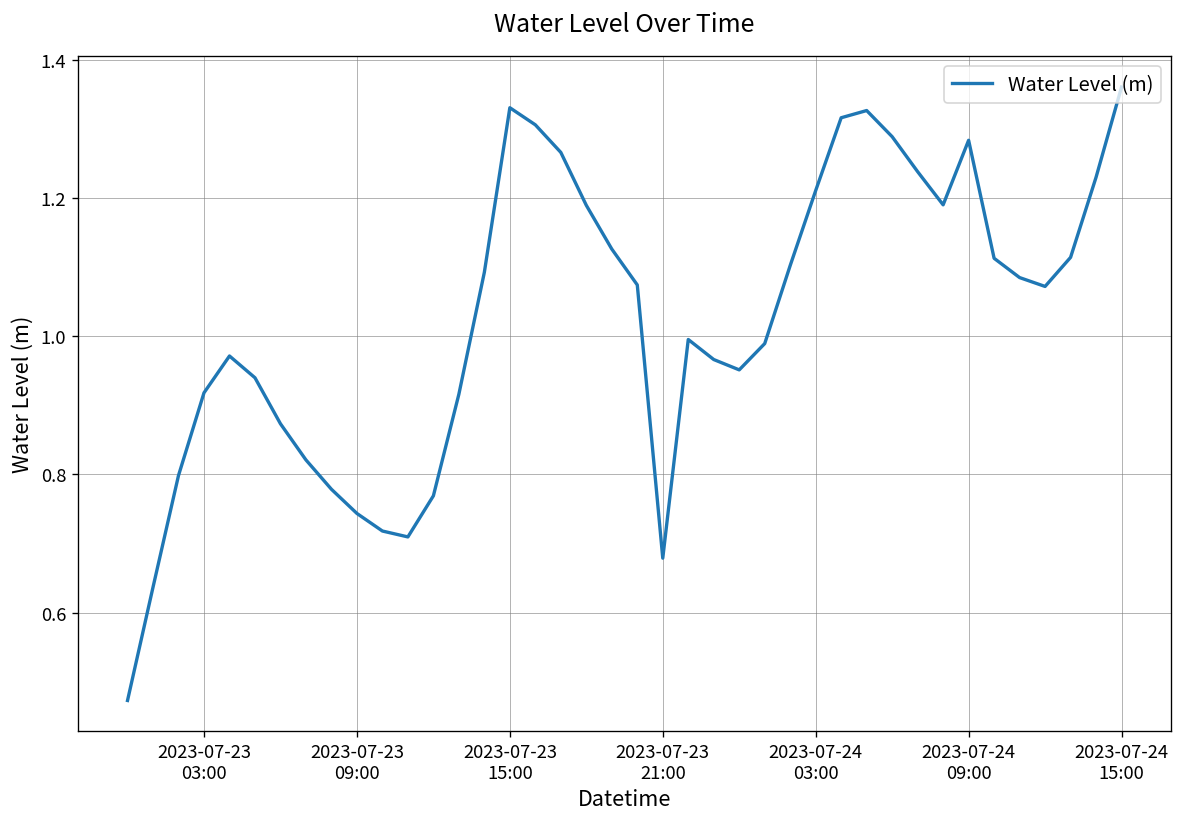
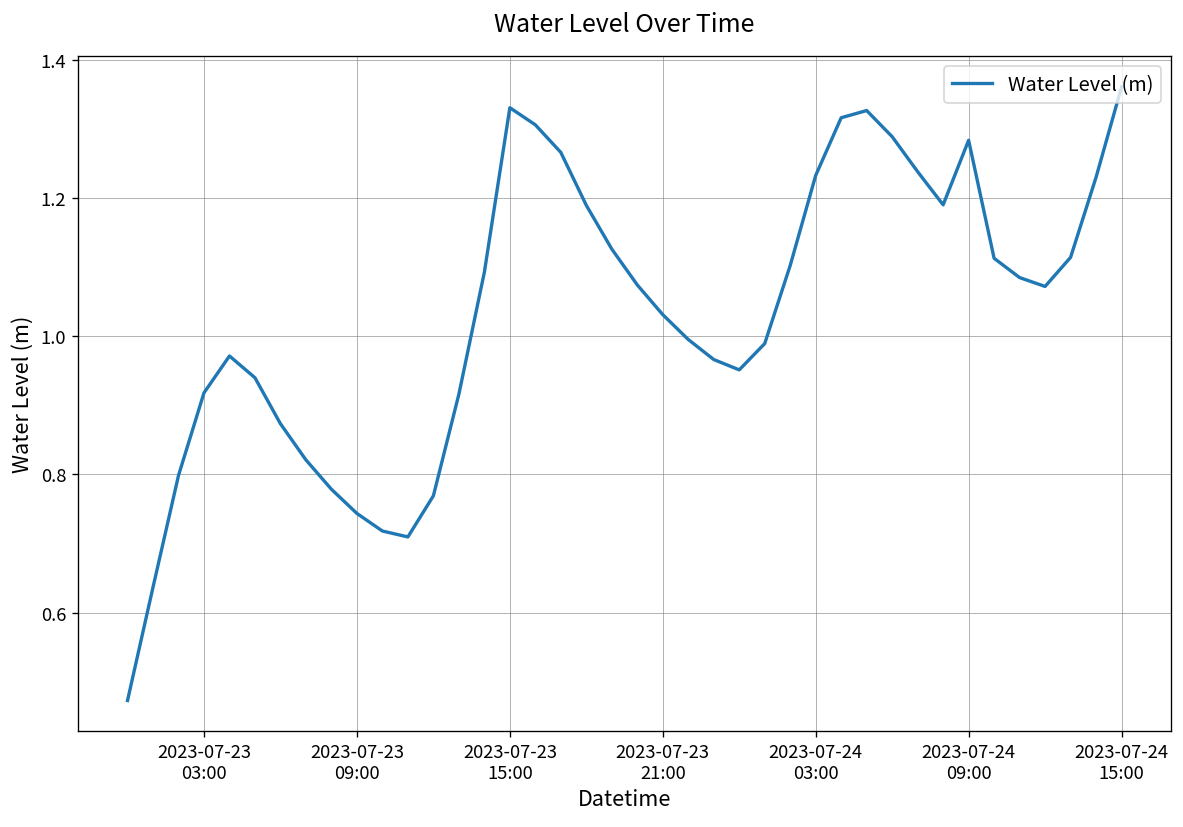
2023-07-23 21:00: 0.68 -> 1.03
2023-07-24 03:00: 1.21 -> 1.23
